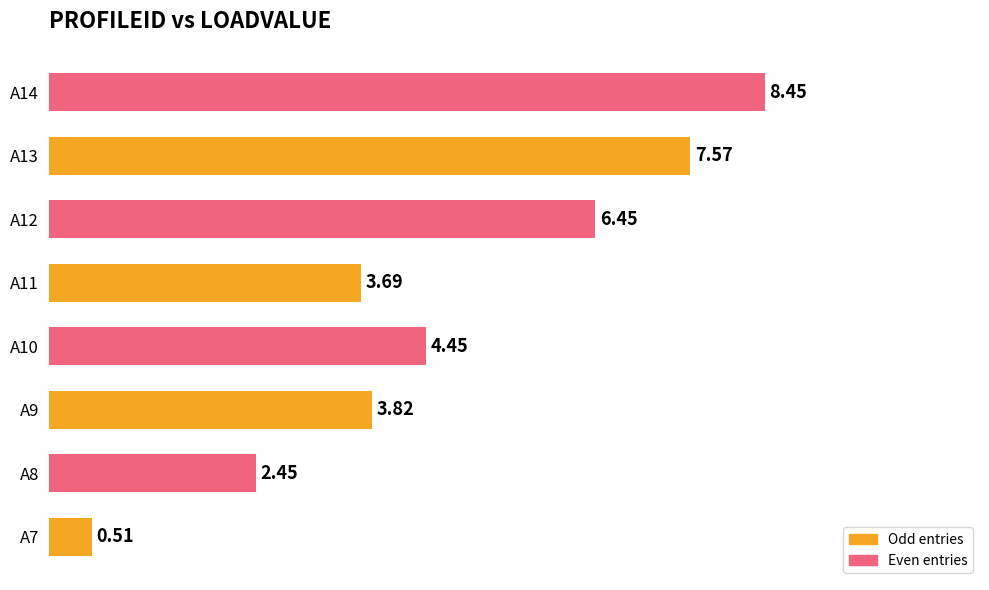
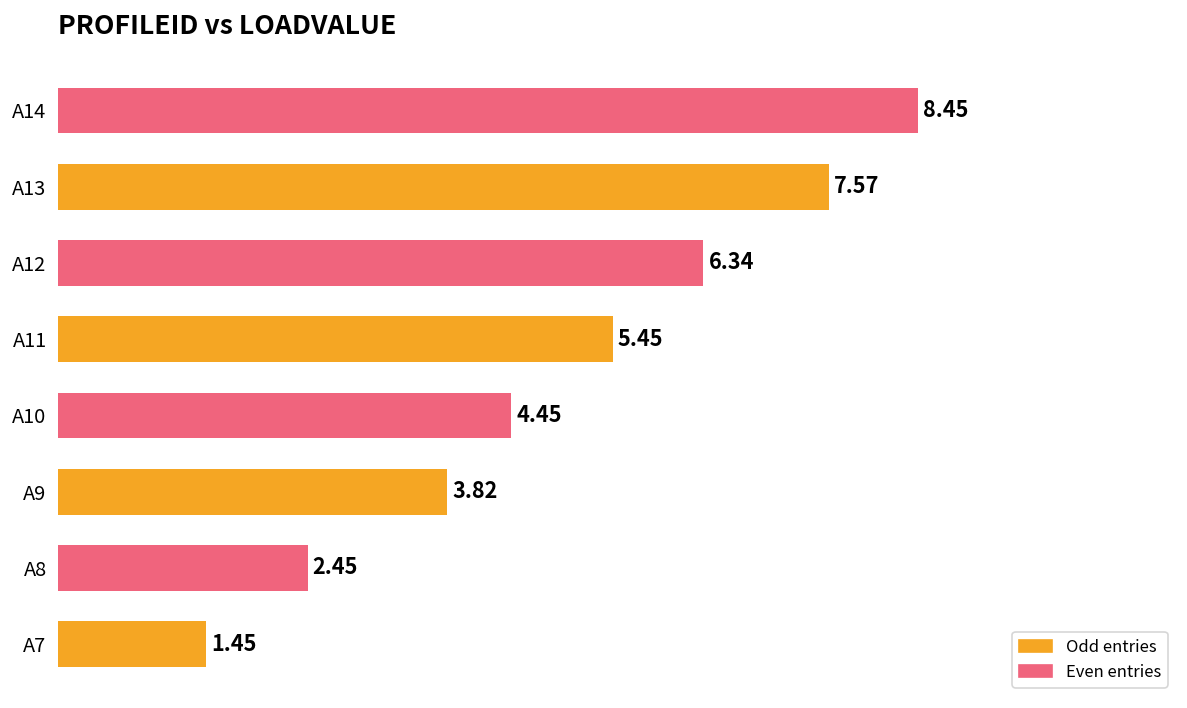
A12: 6.45 -> 6.34
A11: 3.69 -> 5.45
A7: 0.51 -> 1.45
